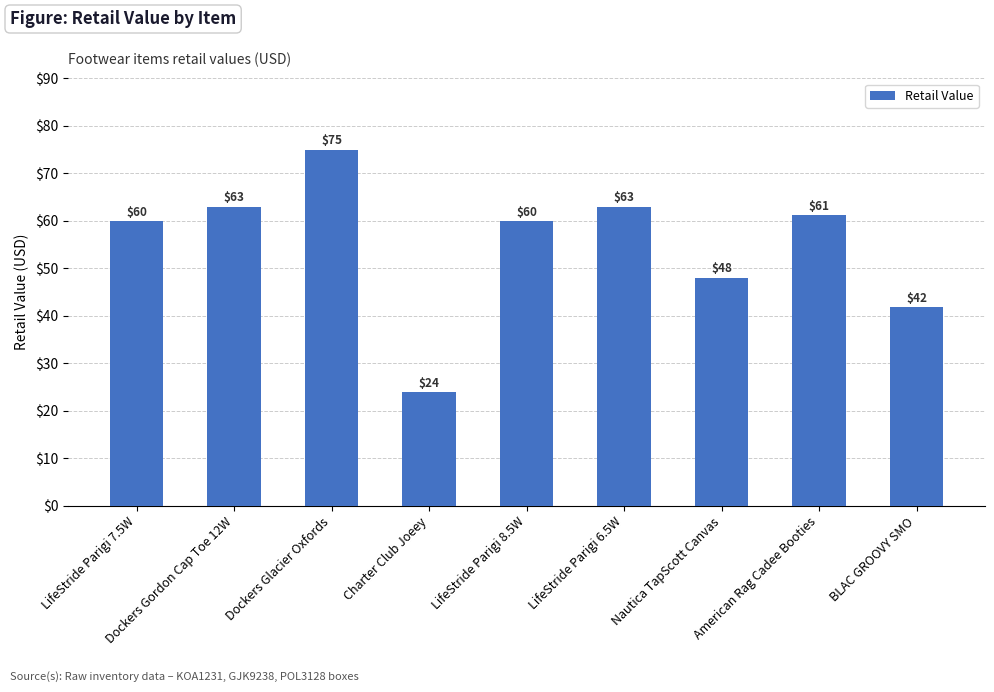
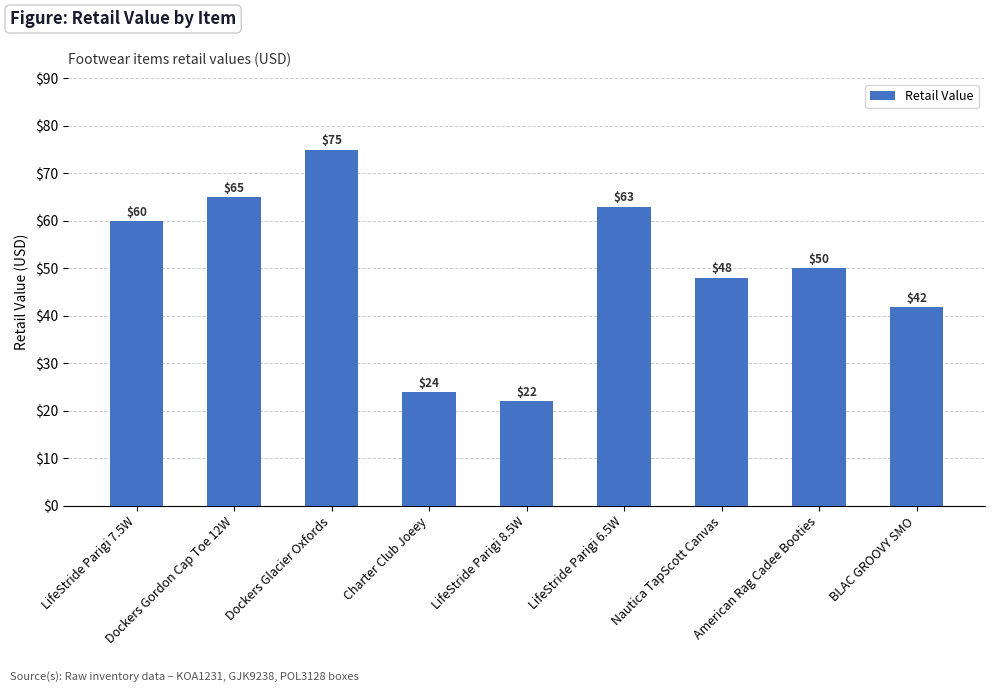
Dockers Gordon Cap Toe 12W: $63 -> $65
LifeStride Parigi 8.5W: $60 -> $22
American Rag Cadee Booties: $61 -> $50
